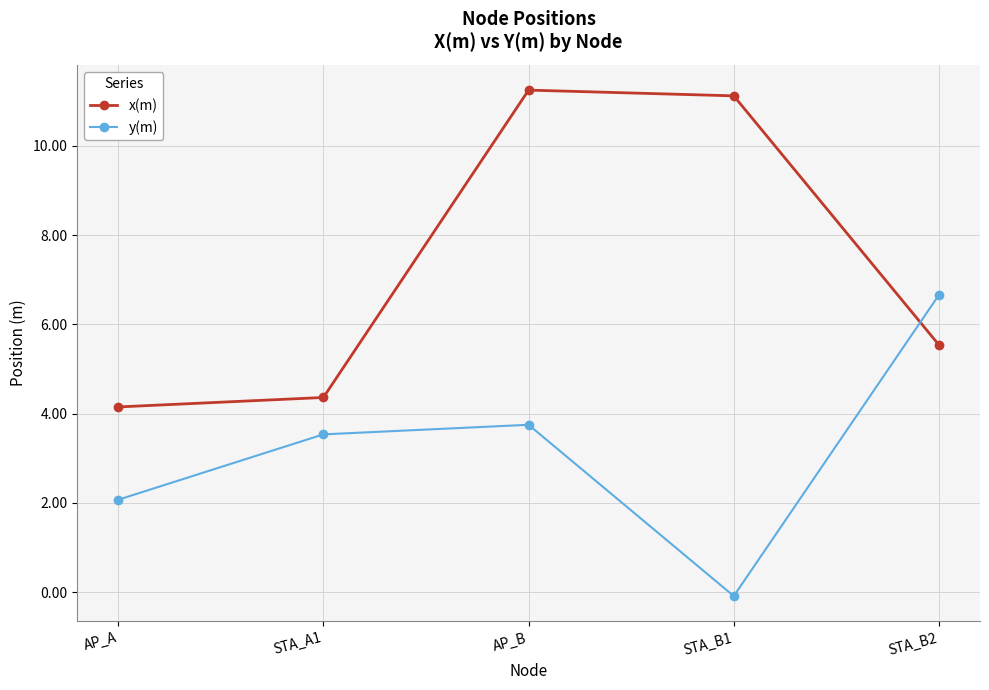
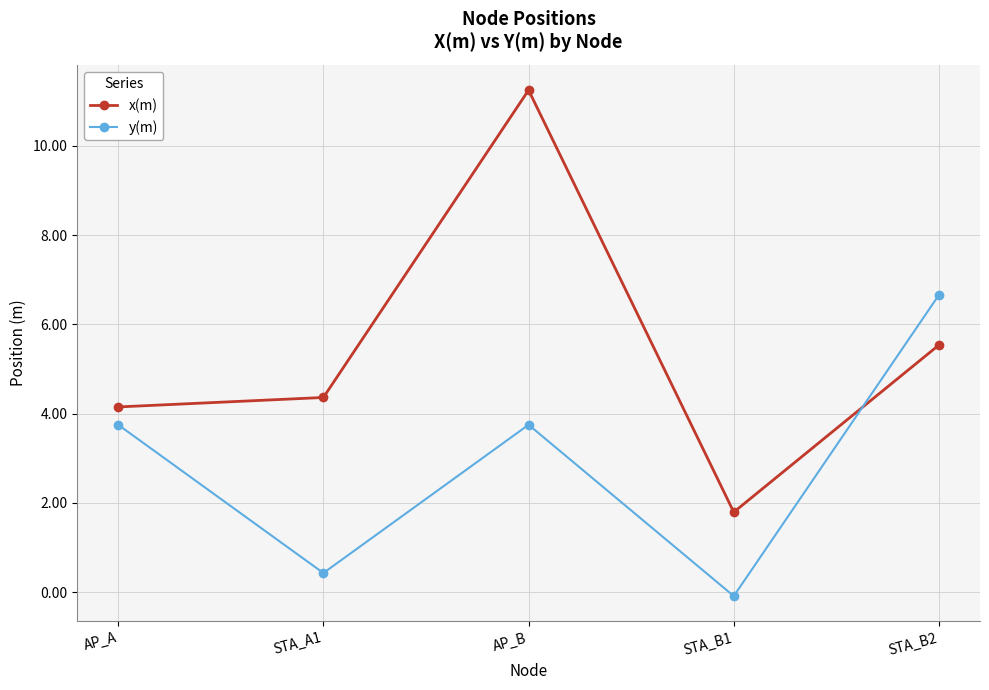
y(m), AP_A: 2.1 -> 3.8
y(m), STA_A1: 3.5 -> 0.4
x(m), STA_B1: 11.1 -> 1.8
